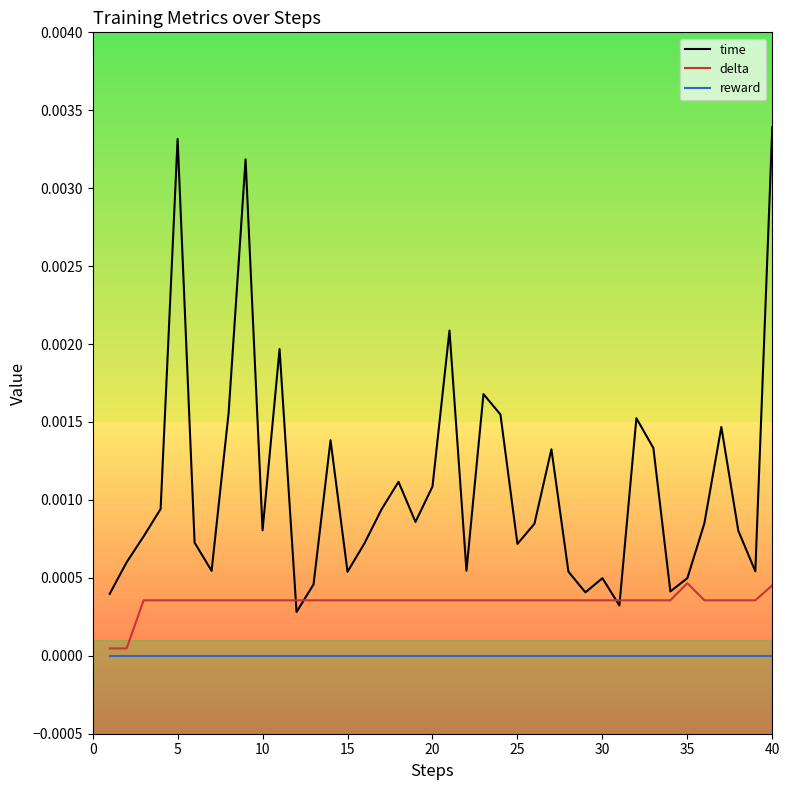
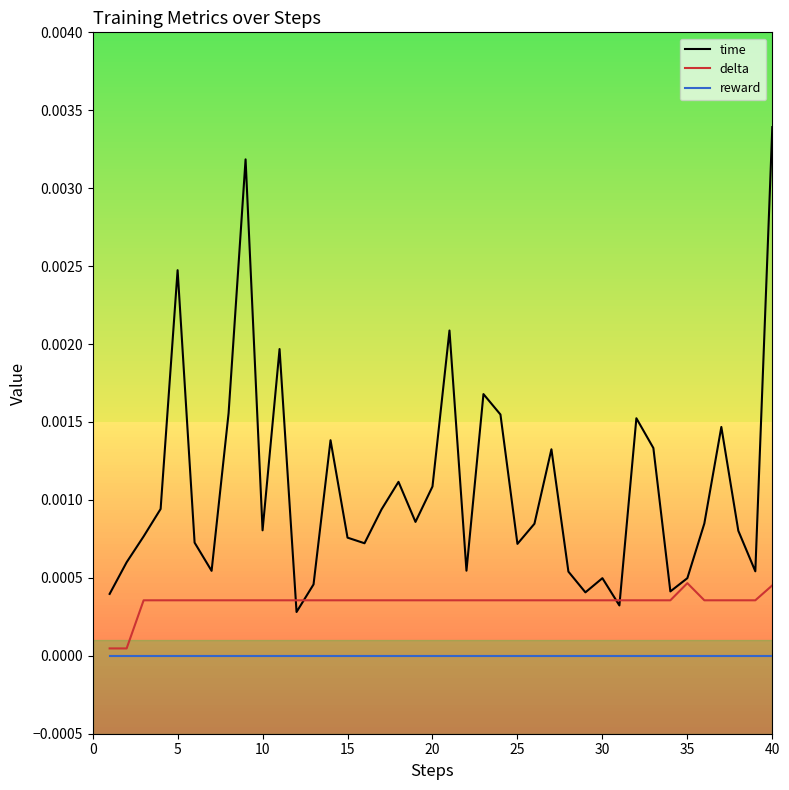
time, 5: 0.00332 -> 0.00247
time, 15: 0.00054 -> 0.00076
